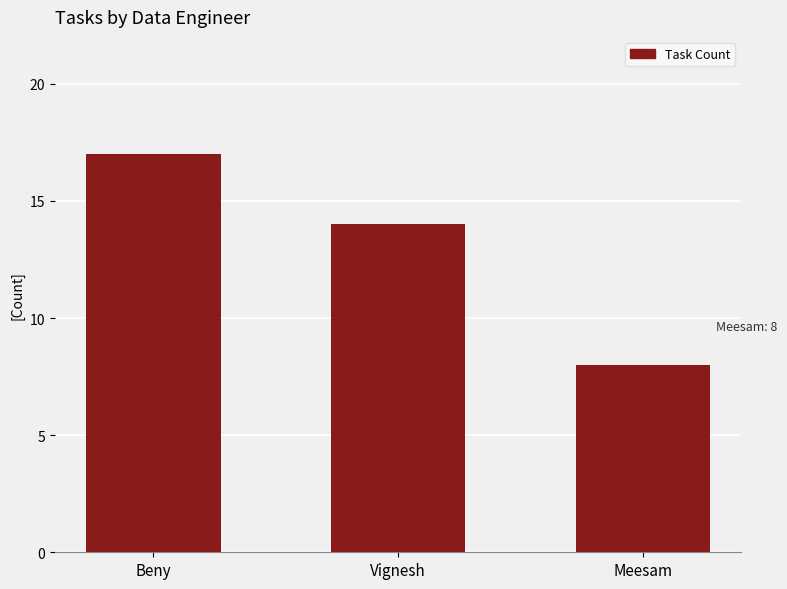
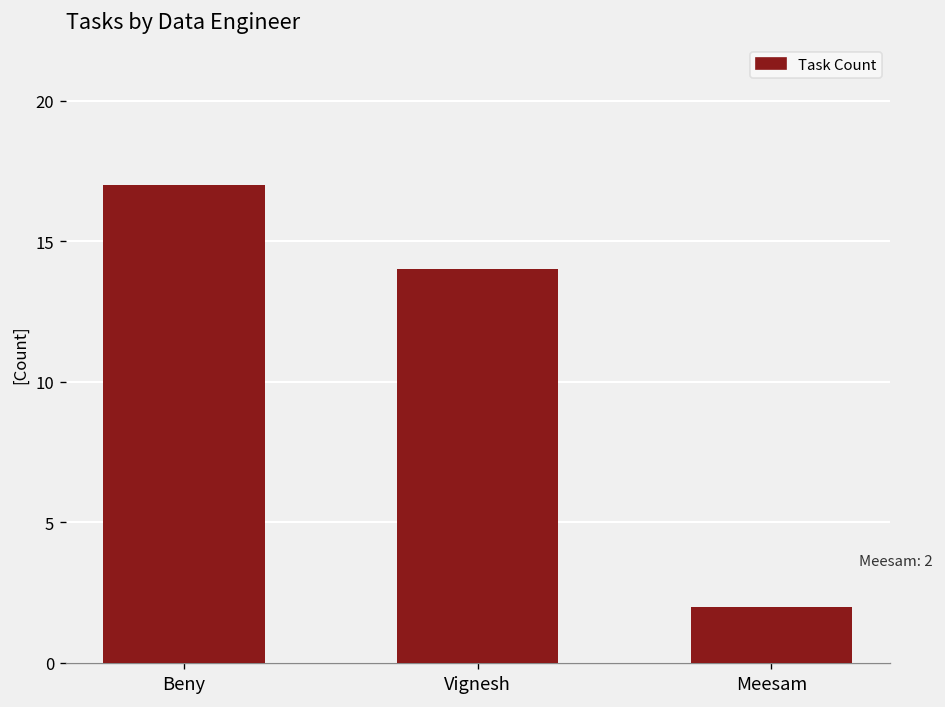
Meesam: 8 -> 2
